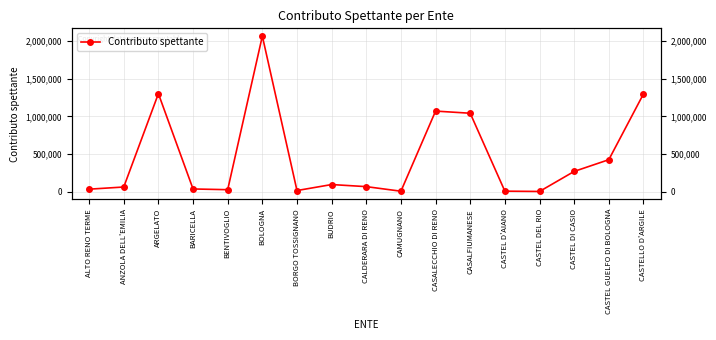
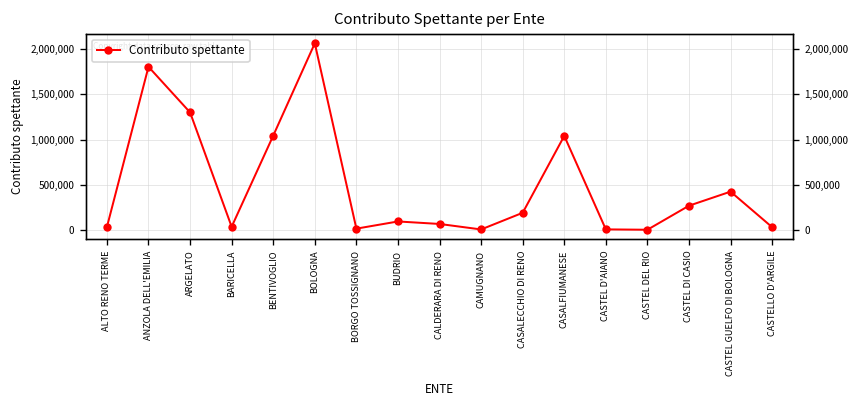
ANZOLA DELL'EMILIA: 100,000 -> 1,800,000
BENTIVOGLIO: 0 -> 1,000,000
CASALECCHIO DI RENO: 1,100,000 -> 200,000
CASTELLO D'ARGILE: 1,300,000 -> 0
